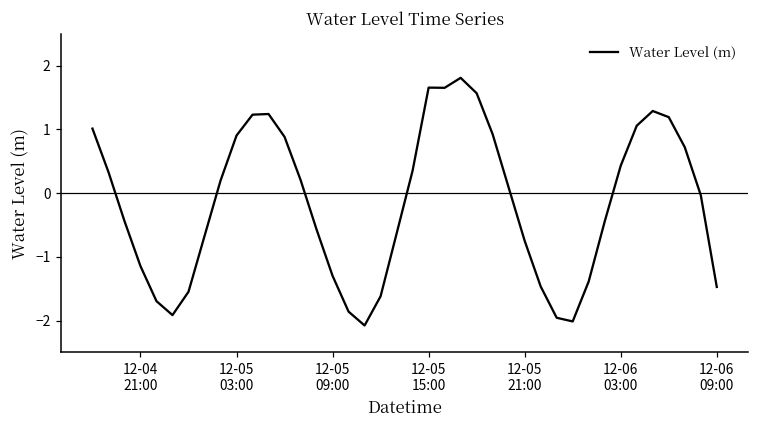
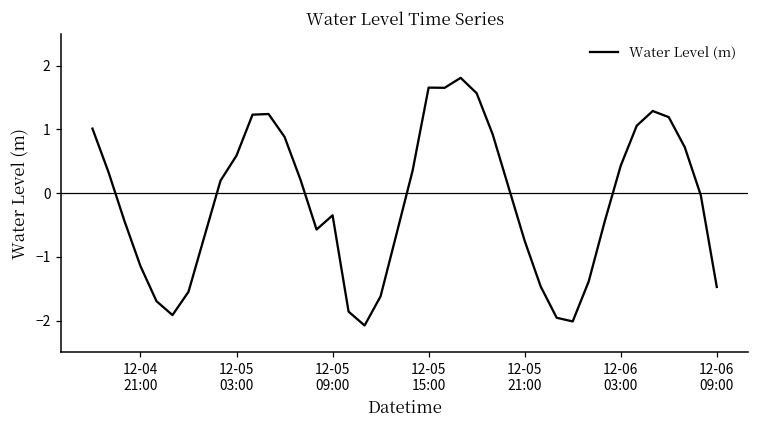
12-05 03:00: 0.9 -> 0.6
12-05 09:00: -1.3 -> -0.3
